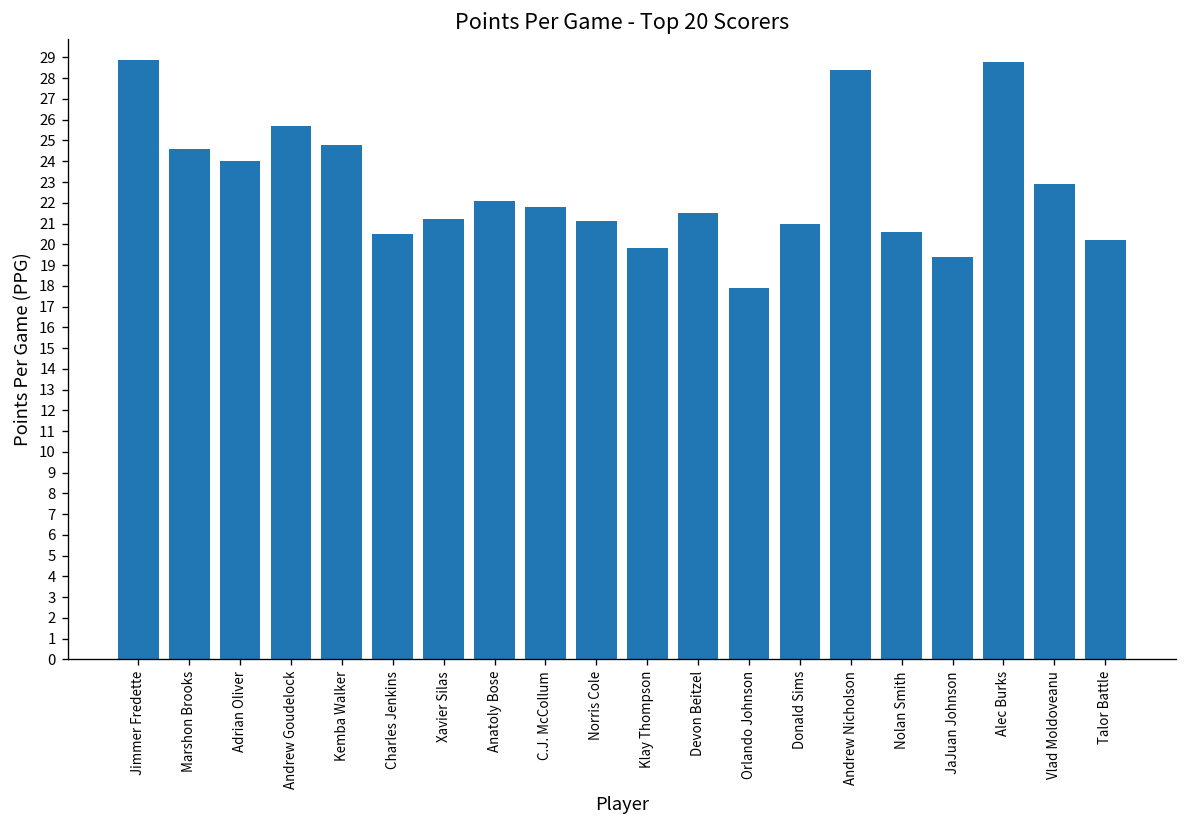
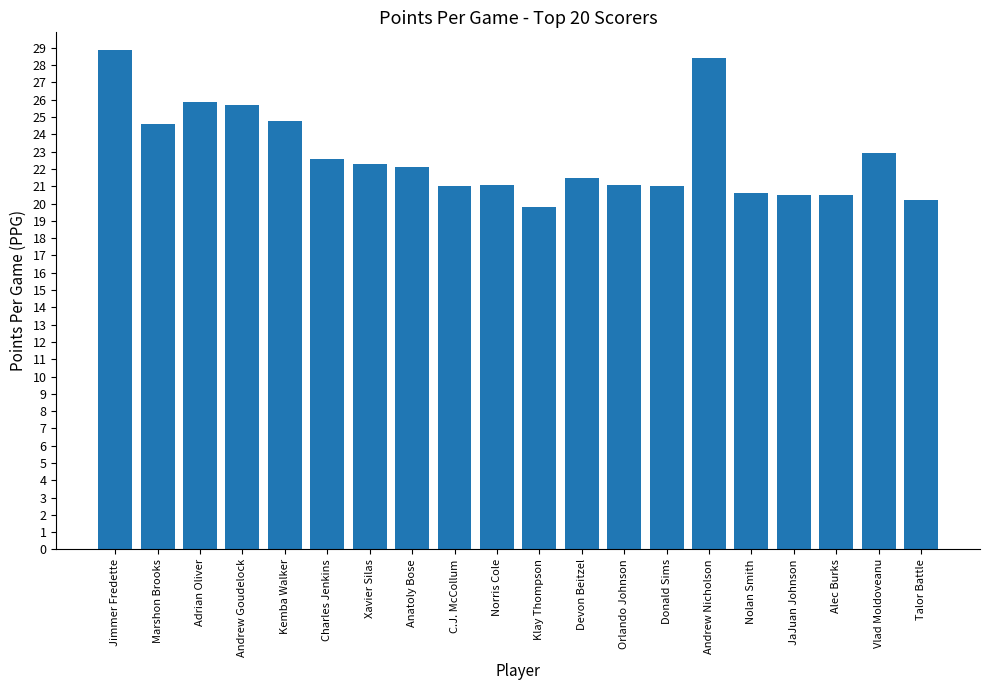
Adrian Oliver: 24.0 -> 25.9
Charles Jenkins: 20.5 -> 22.6
Xavier Silas: 21.2 -> 22.3
C.J. McCollum: 21.8 -> 21.0
Orlando Johnson: 17.9 -> 21.1
JaJuan Johnson: 19.4 -> 20.5
Alec Burks: 28.8 -> 20.5
